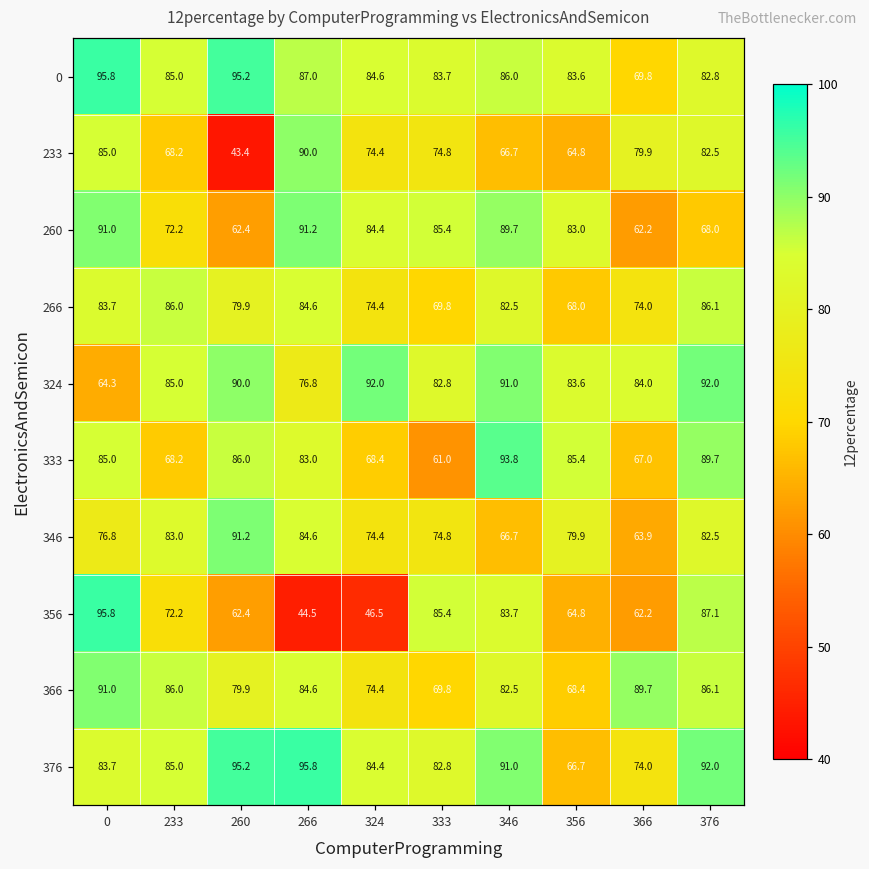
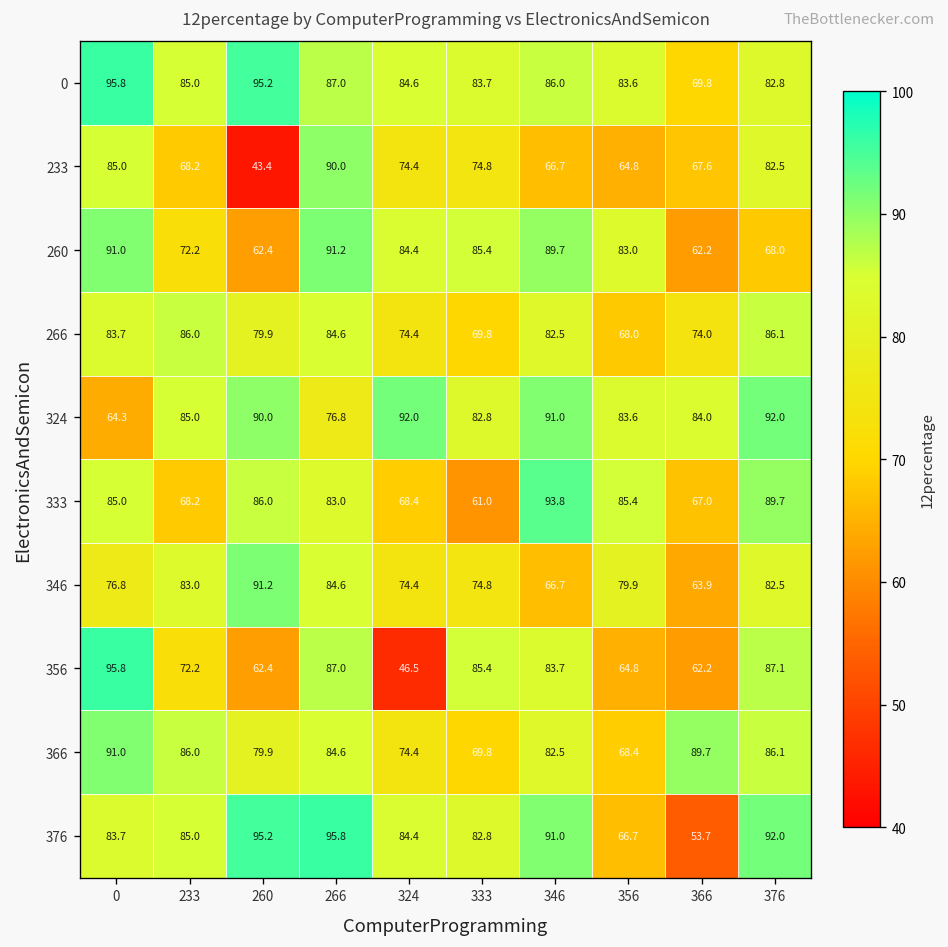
233, 366: 79.9 -> 67.6
356, 266: 44.5 -> 87.0
376, 366: 74.0 -> 53.7
